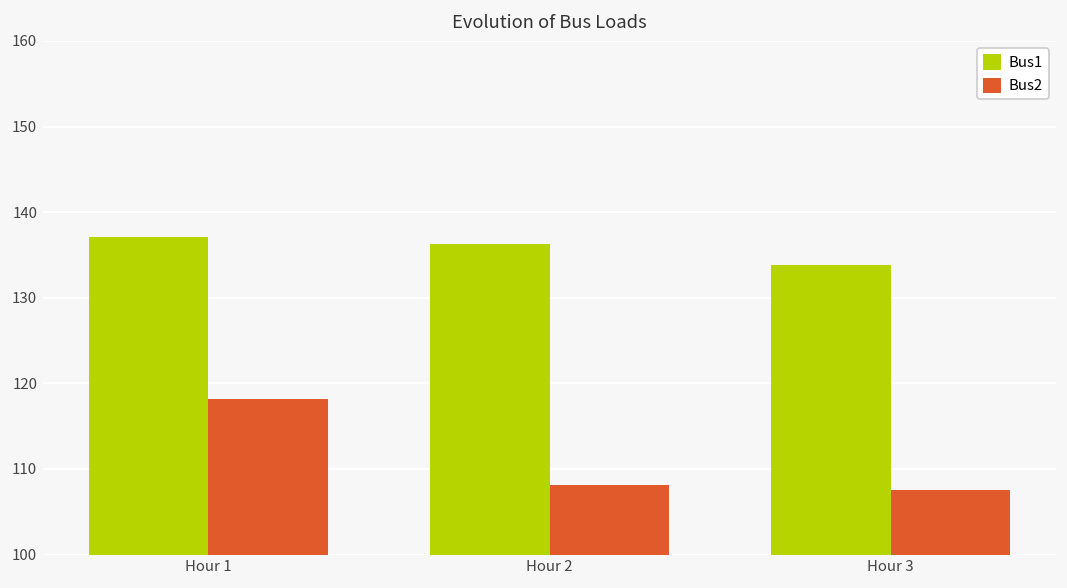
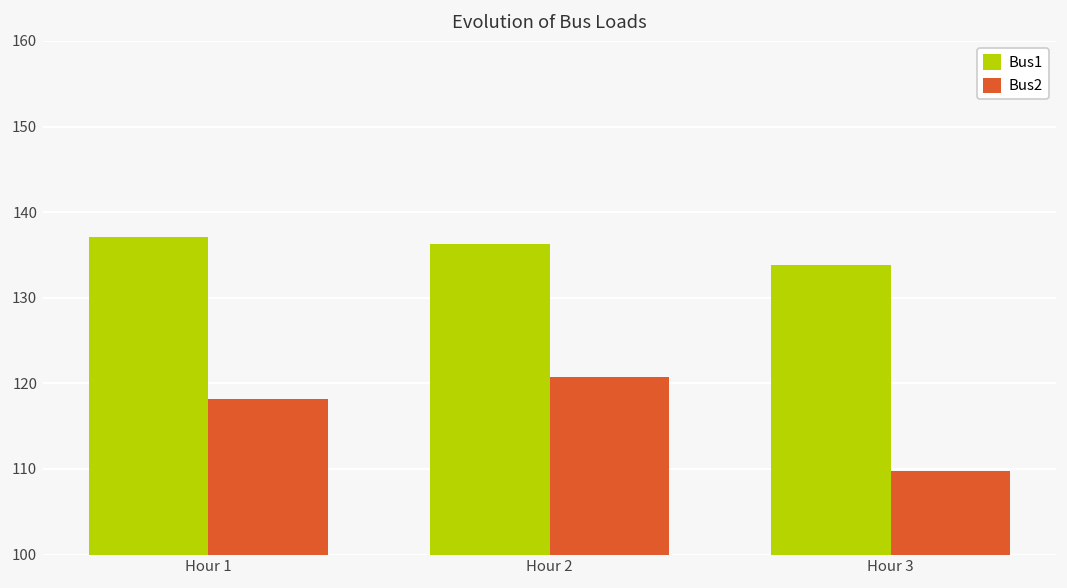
Bus2, Hour 2: 108 -> 121
Bus2, Hour 3: 108 -> 110
